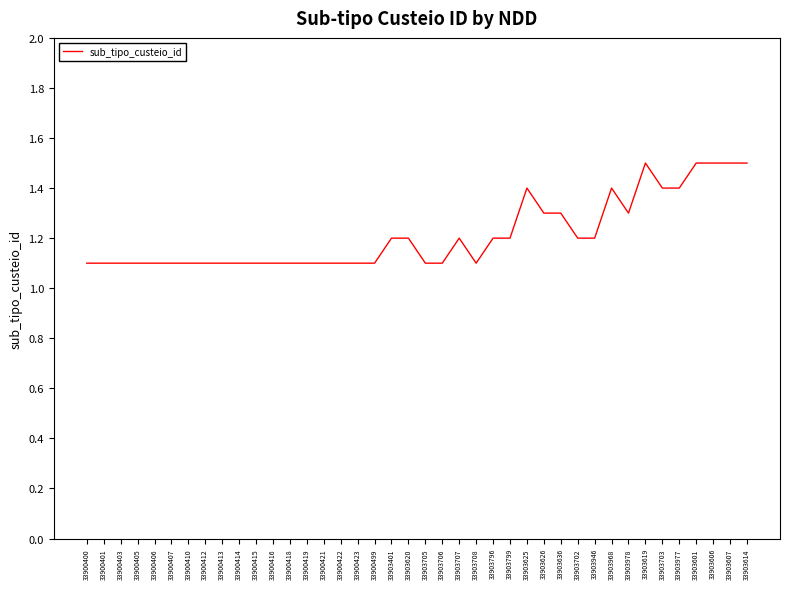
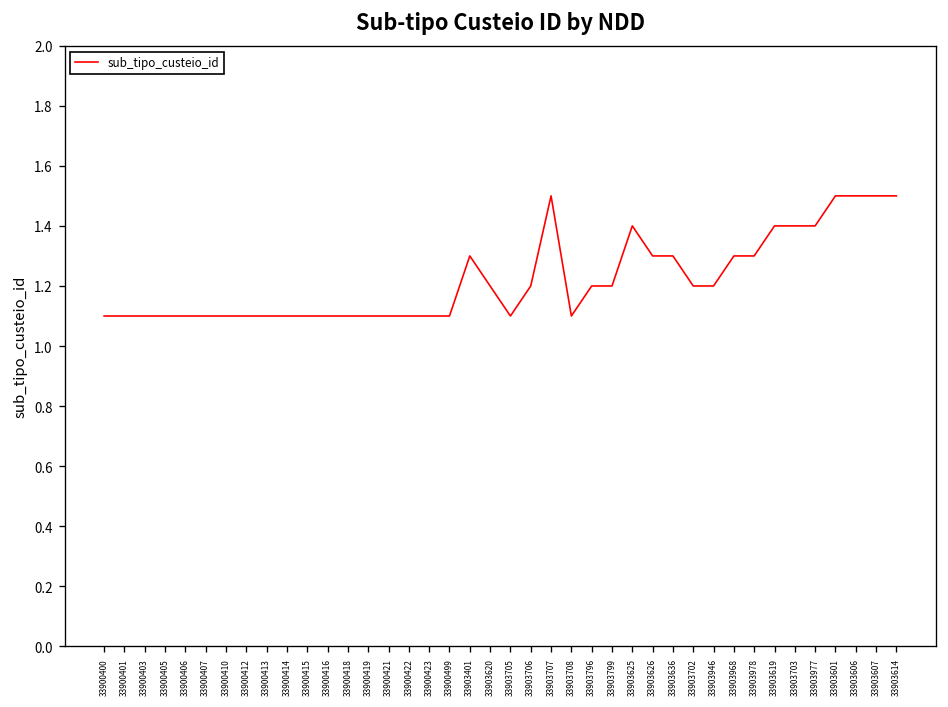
33903401: 1.2 -> 1.3
33903706: 1.1 -> 1.2
33903707: 1.2 -> 1.5
33903968: 1.4 -> 1.3
33903619: 1.5 -> 1.4
